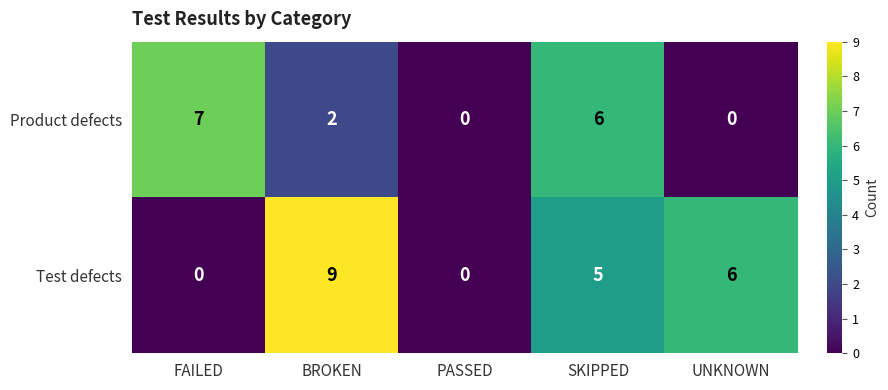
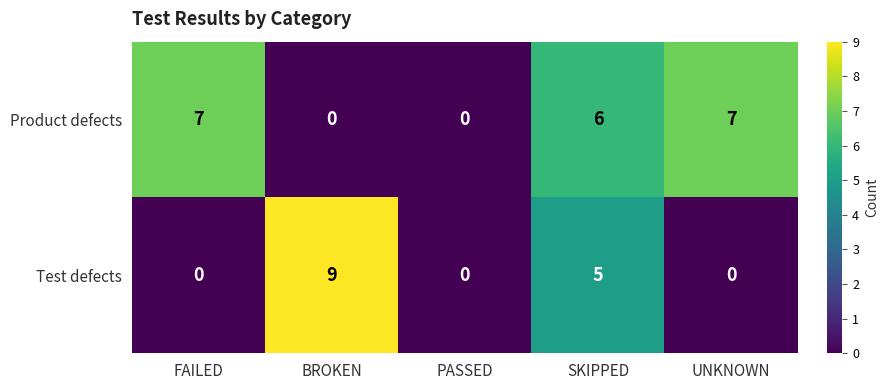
Product defects, BROKEN: 2 -> 0
Product defects, UNKNOWN: 0 -> 7
Test defects, UNKNOWN: 6 -> 0
